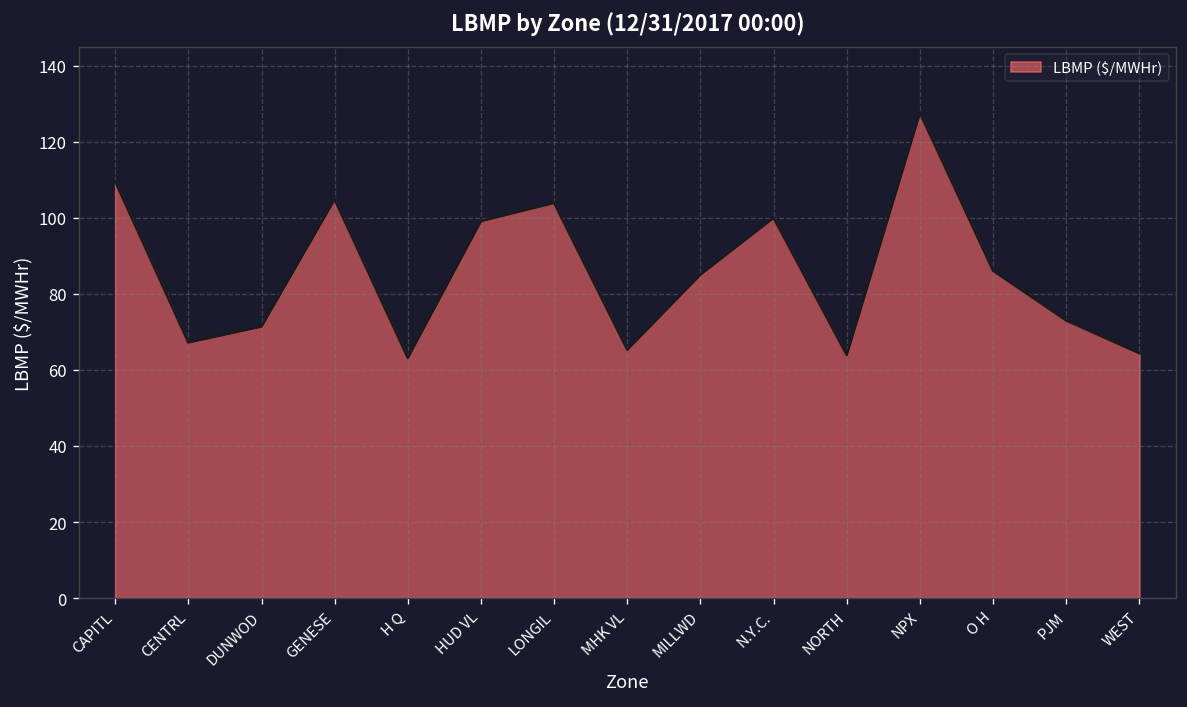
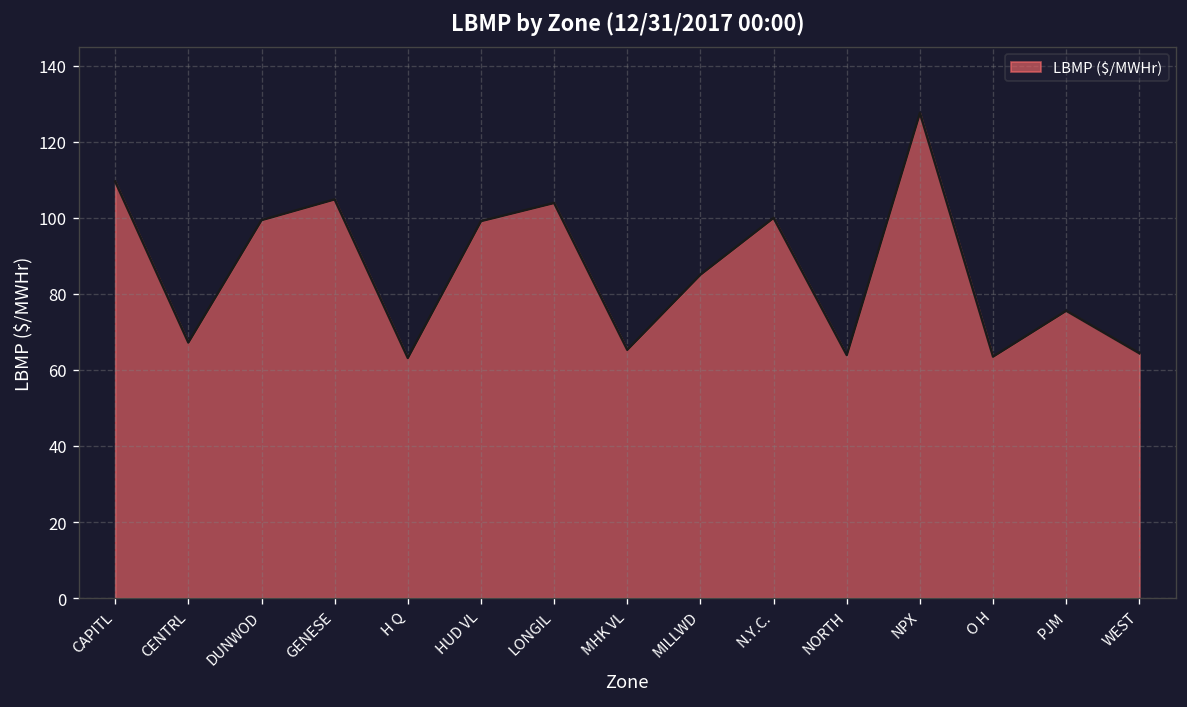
DUNWOD: 71 -> 99
O H: 86 -> 64
PJM: 73 -> 76
